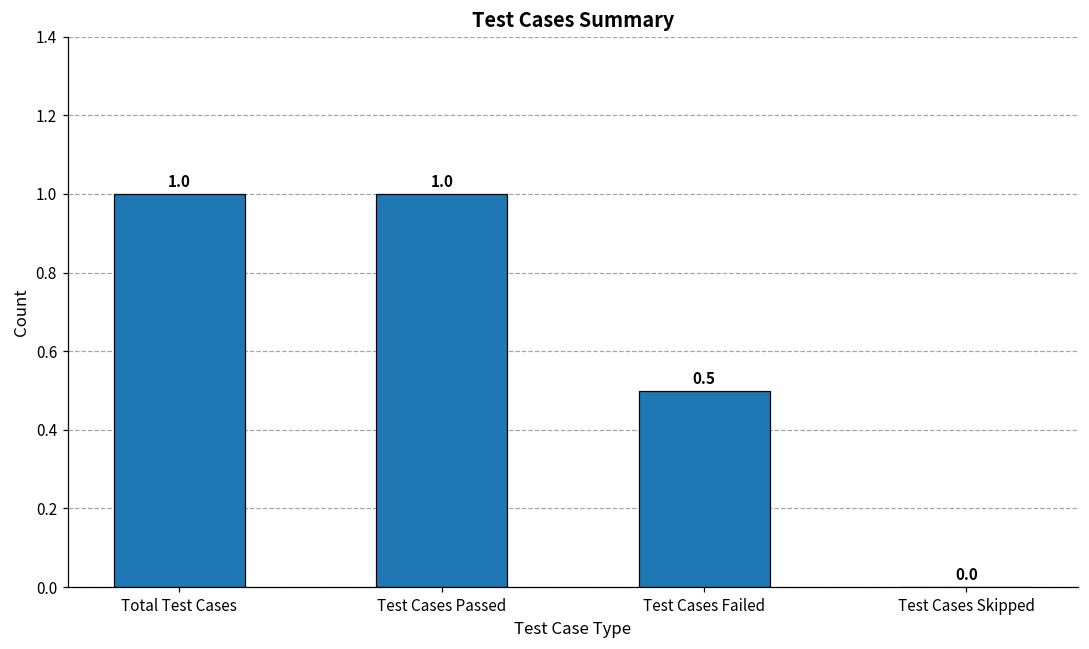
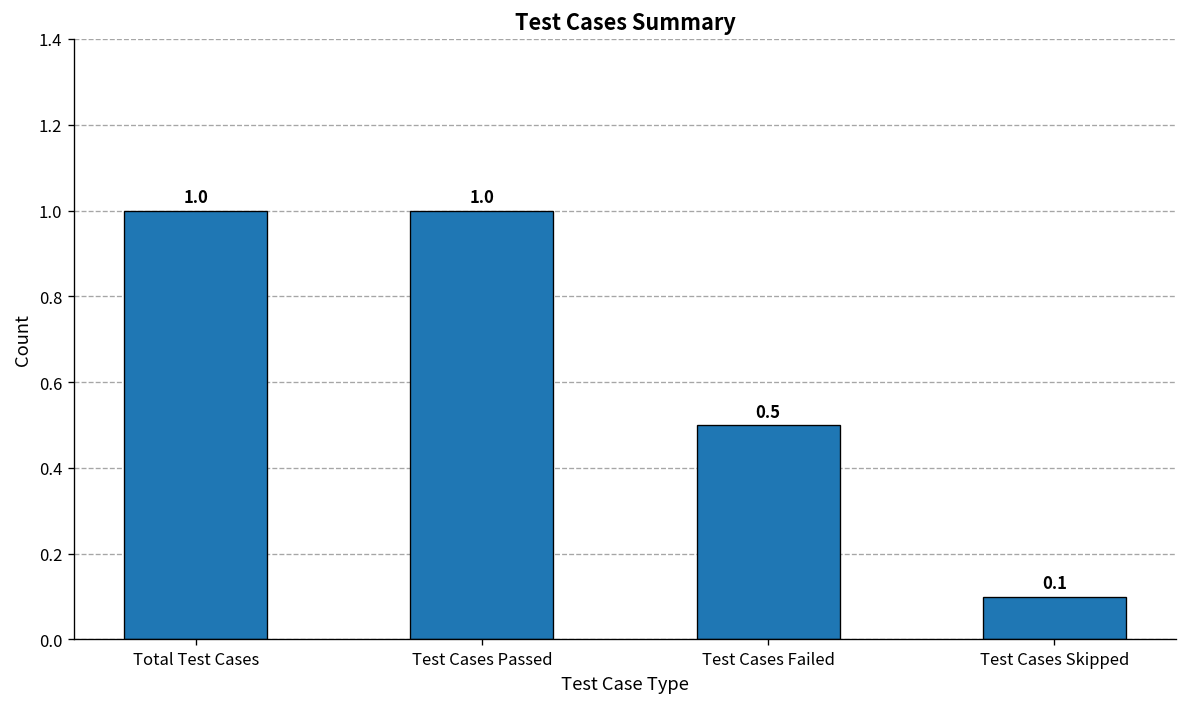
Test Cases Skipped: 0.0 -> 0.1
